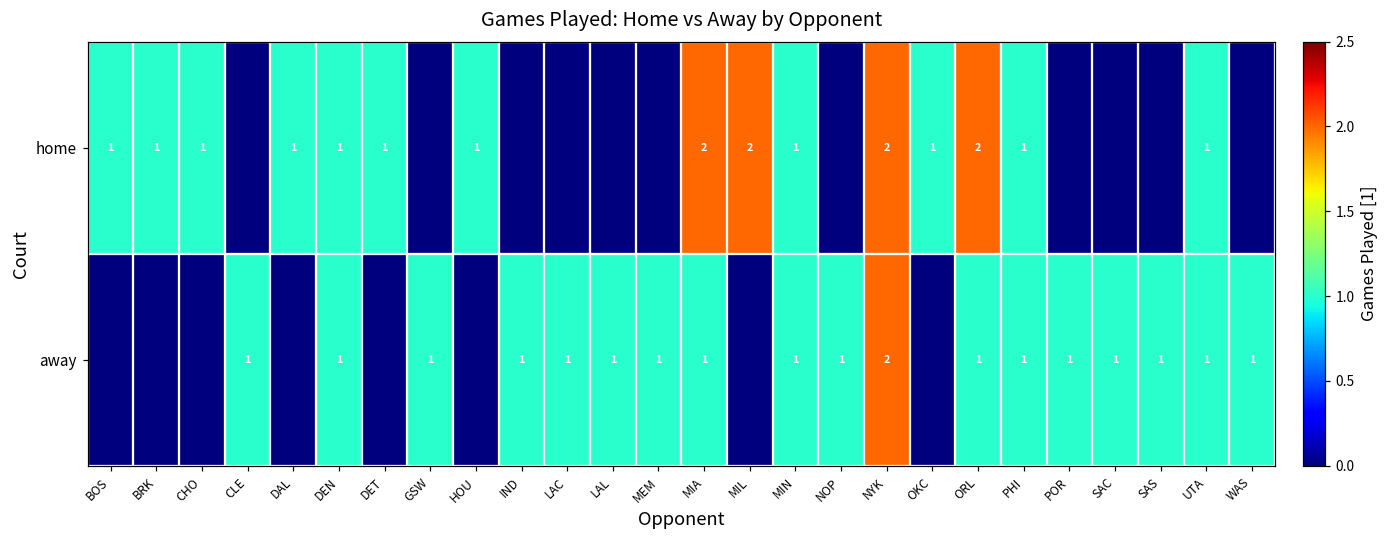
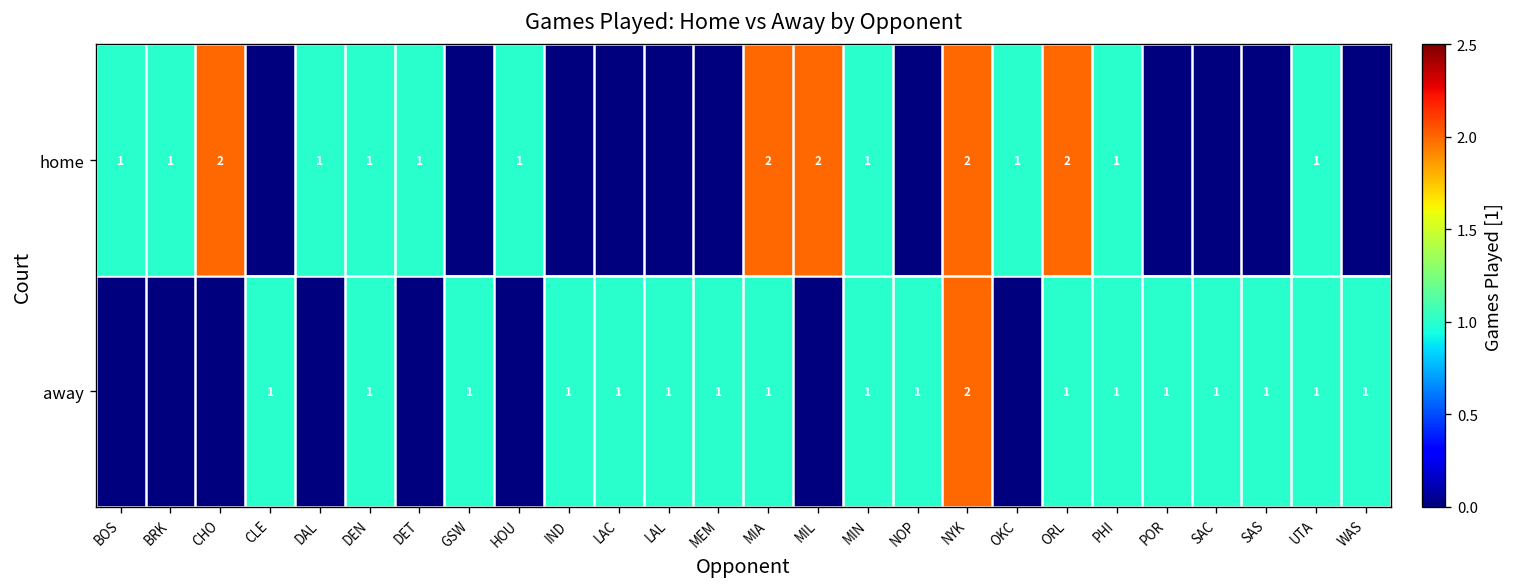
home, CHO: 1 -> 2
